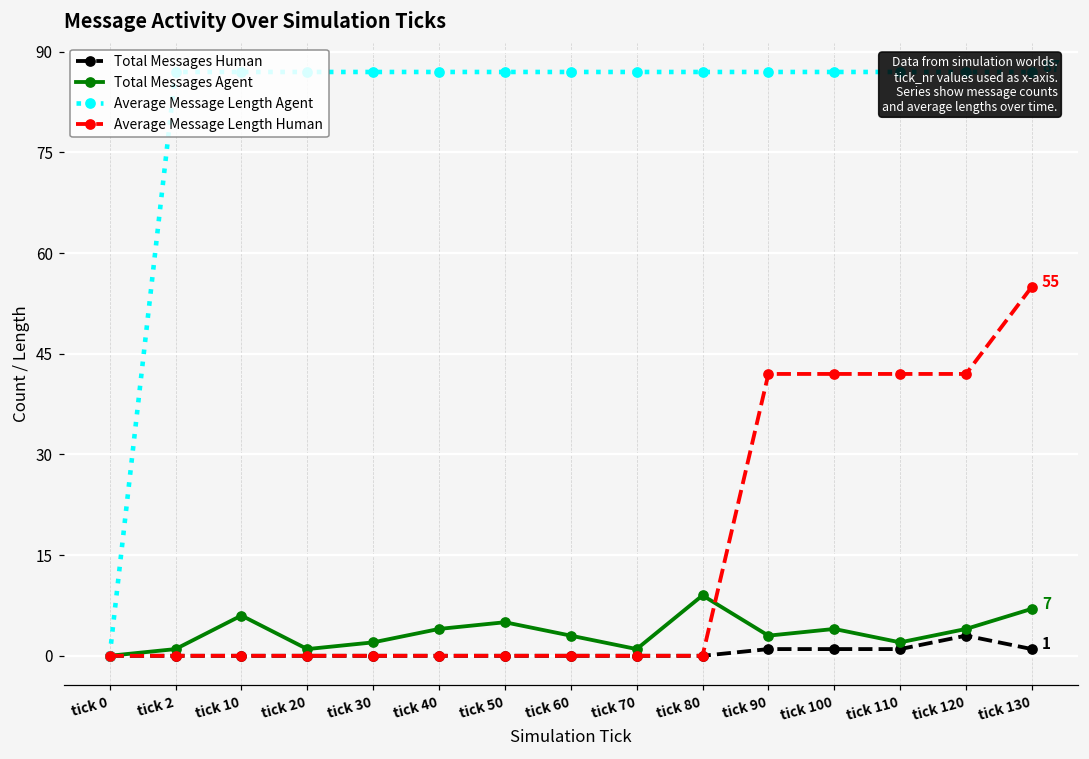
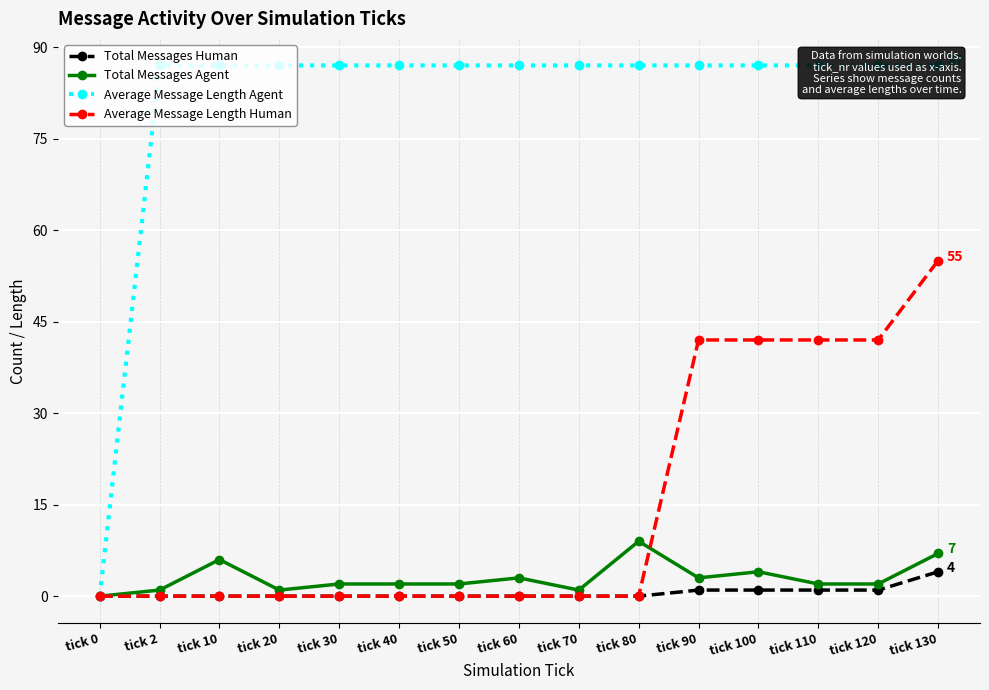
Total Messages Agent, tick 40: 4 -> 2
Total Messages Agent, tick 50: 5 -> 2
Total Messages Human, tick 120: 3 -> 1
Total Messages Agent, tick 120: 4 -> 2
Total Messages Human, tick 130: 1 -> 4
